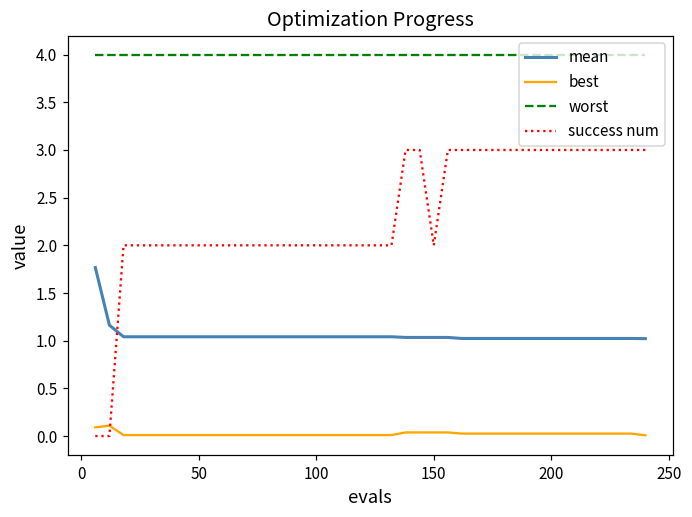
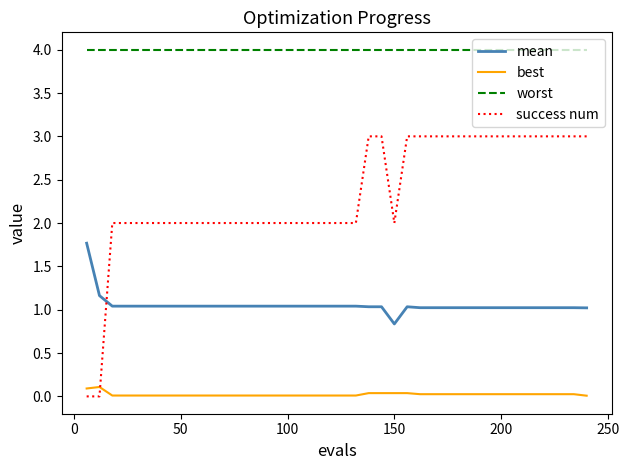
mean, 150: 1.0 -> 0.8
